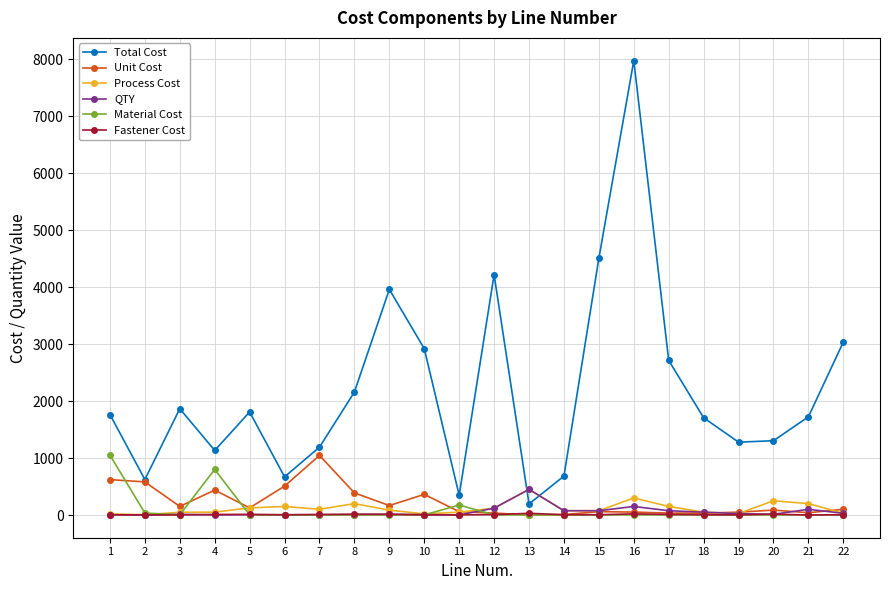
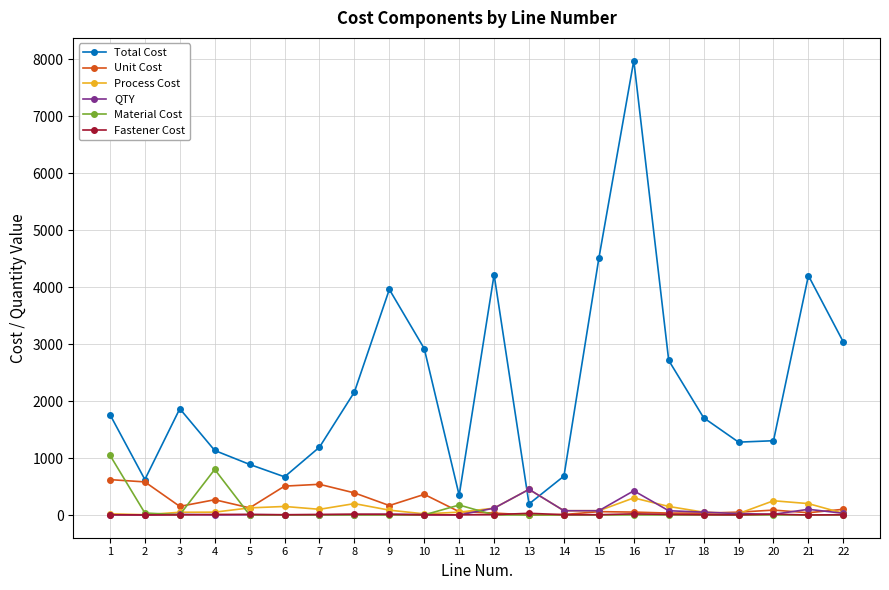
Unit Cost, 4: 400 -> 300
Total Cost, 5: 1800 -> 900
Unit Cost, 7: 1000 -> 500
QTY, 16: 200 -> 400
Total Cost, 21: 1700 -> 4200
